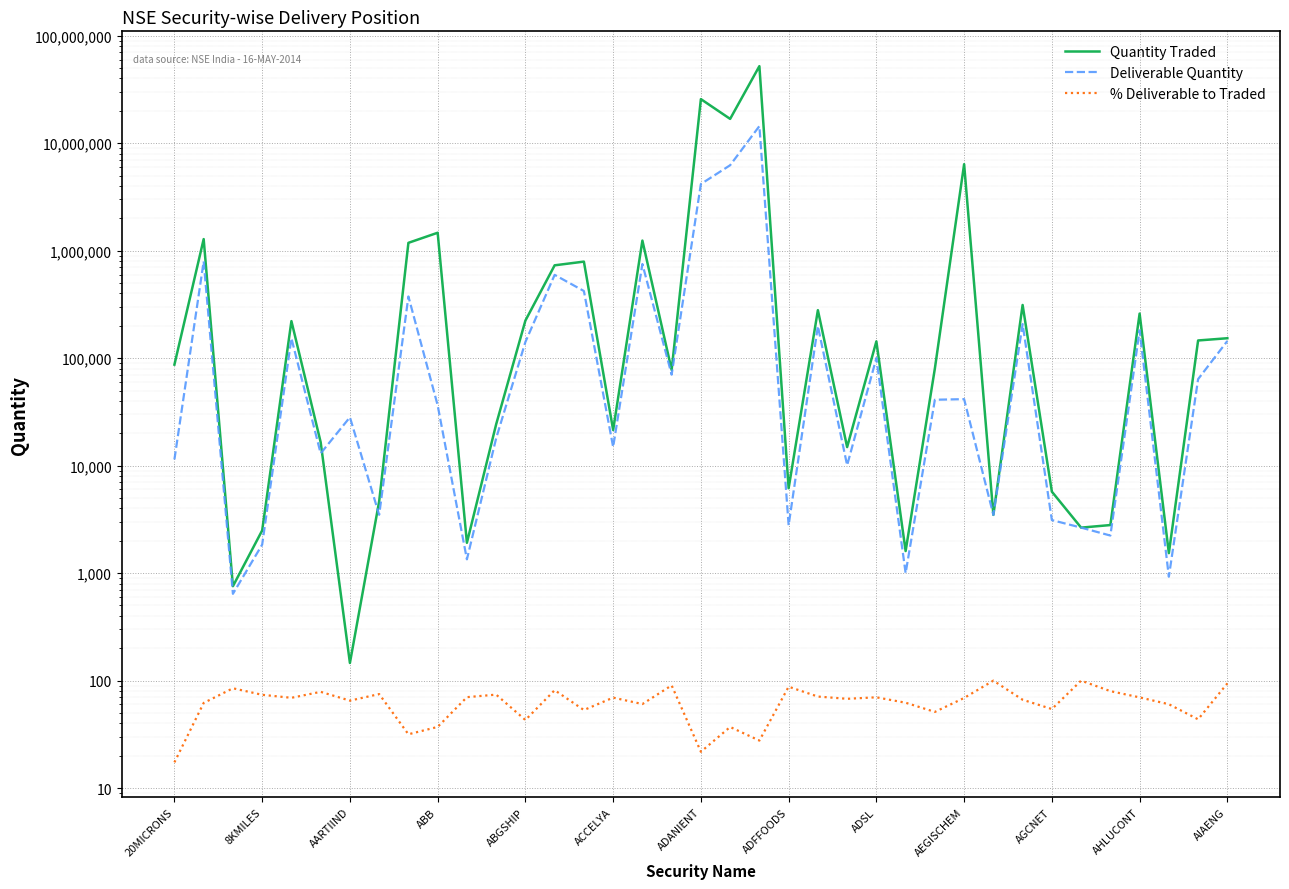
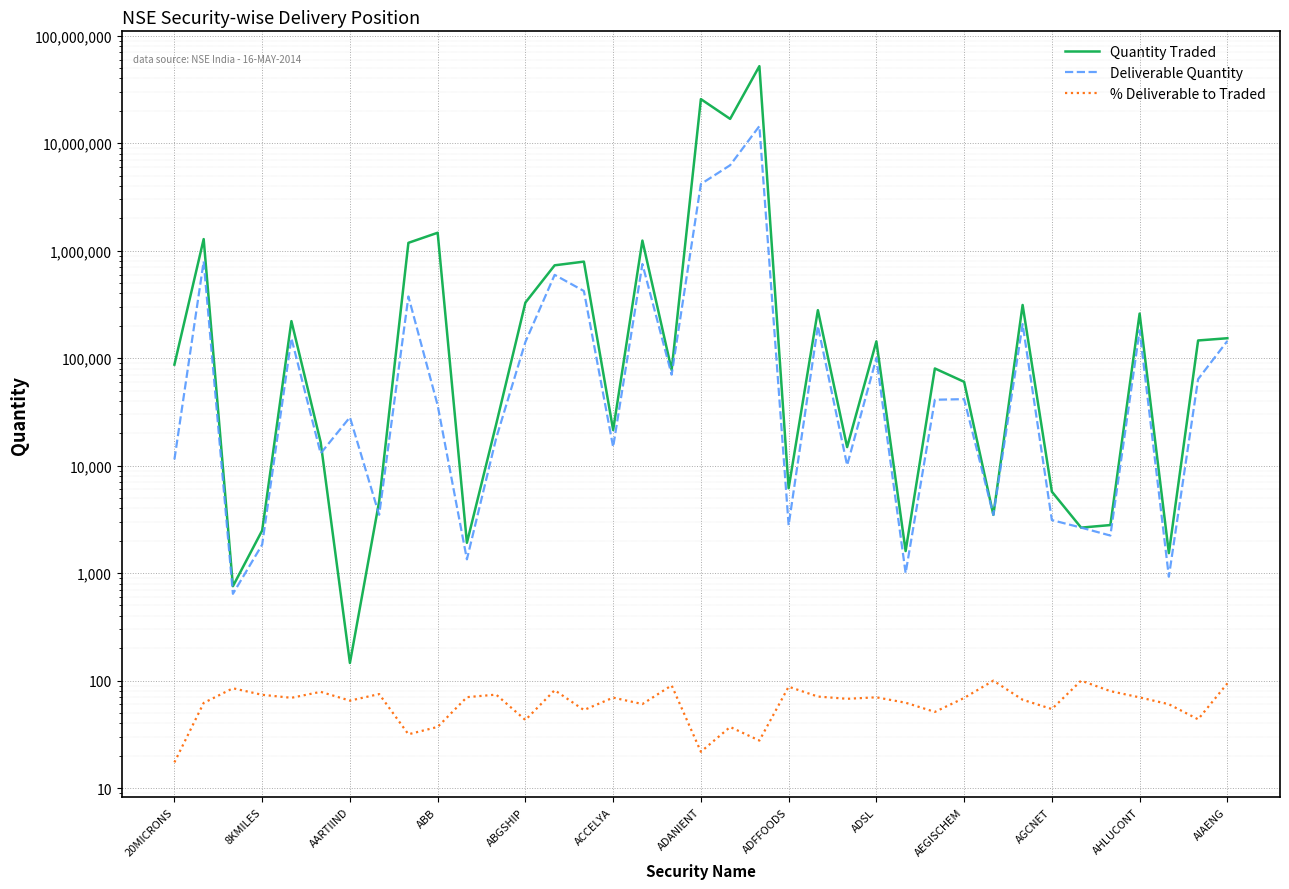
Quantity Traded, ABGSHIP: 220,000 -> 330,000
Quantity Traded, AEGISCHEM: 6,000,000 -> 60,000
